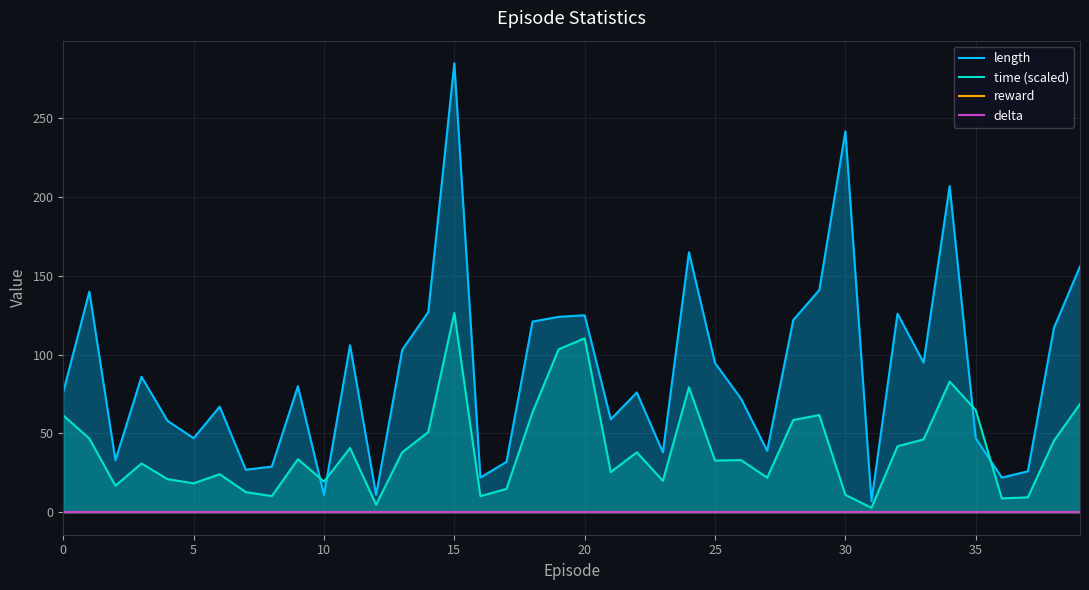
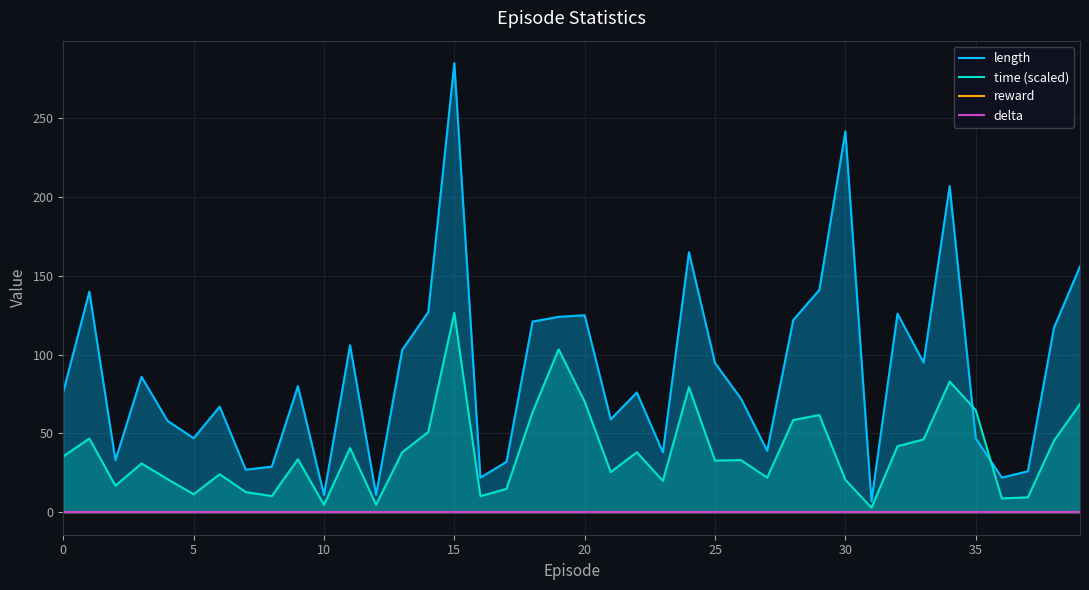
time (scaled), 0: 61 -> 35
time (scaled), 5: 18 -> 11
time (scaled), 10: 19 -> 5
time (scaled), 20: 110 -> 70
time (scaled), 30: 11 -> 21
